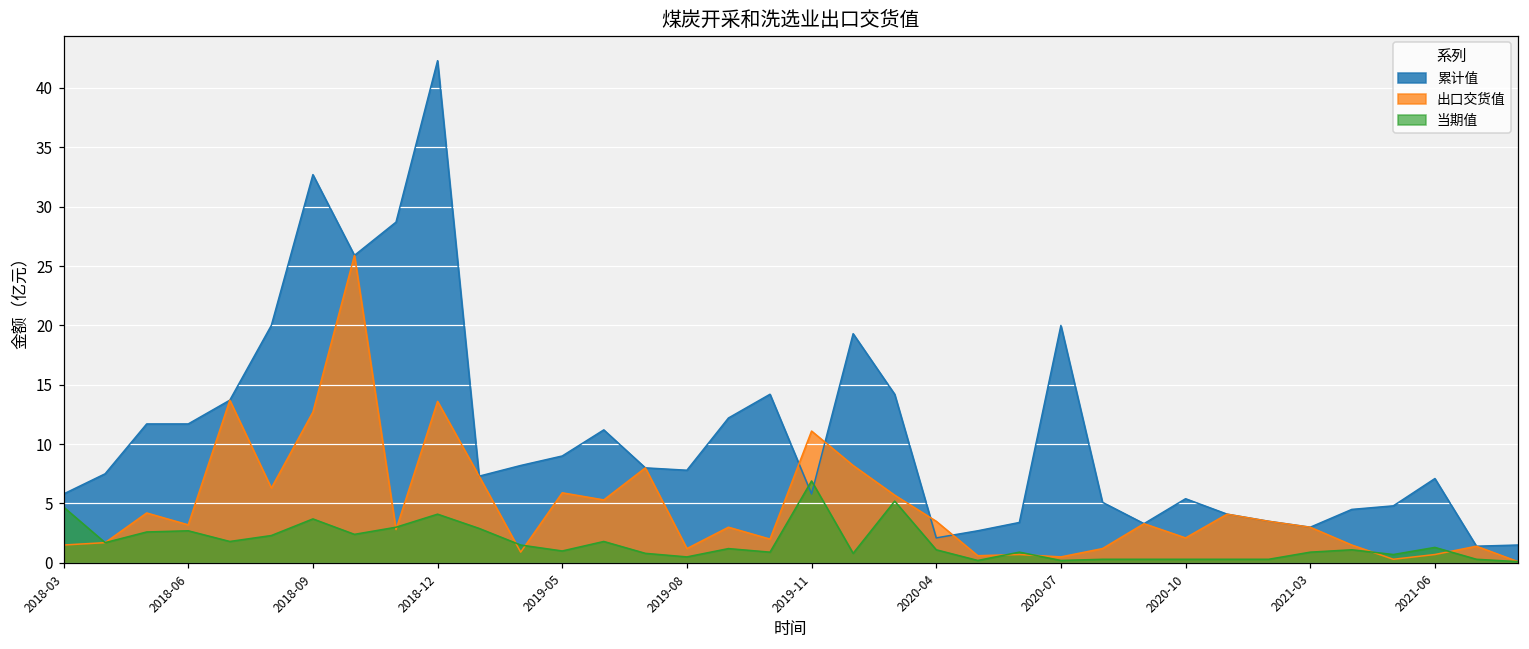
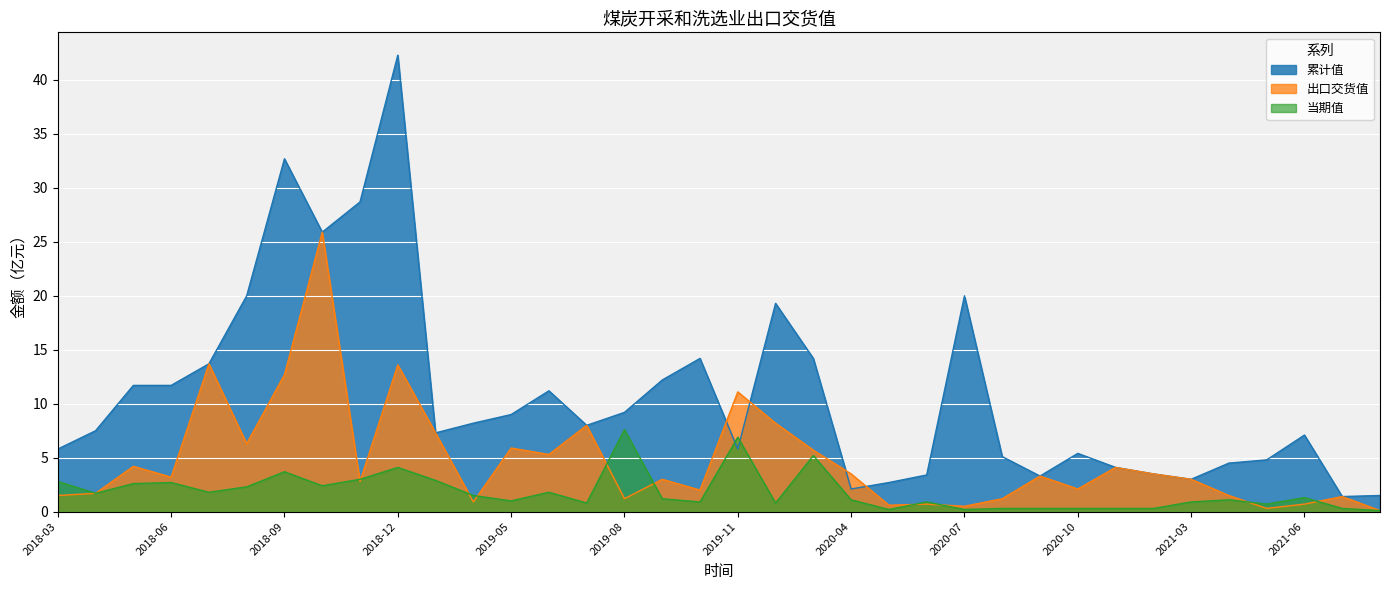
当期值, 2018-03: 4.7 -> 2.8
累计值, 2019-08: 7.8 -> 9.2
当期值, 2019-08: 0.5 -> 7.6
